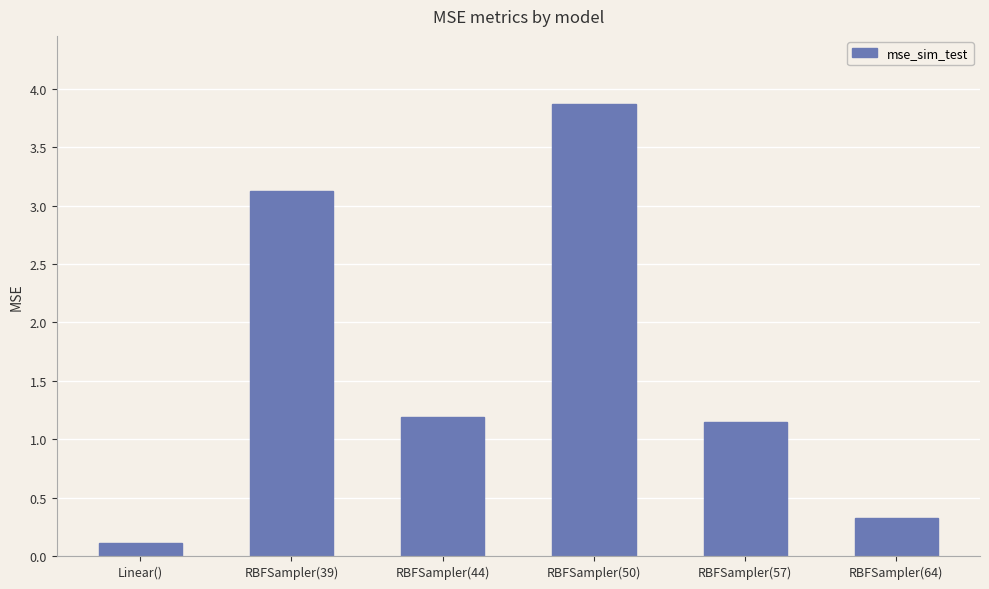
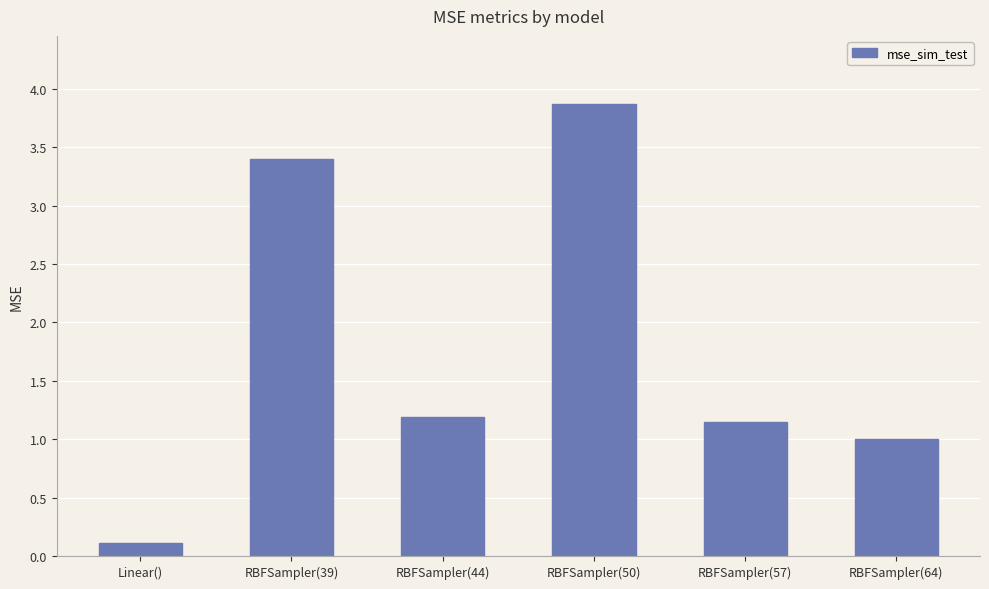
RBFSampler(39): 3.12 -> 3.40
RBFSampler(64): 0.32 -> 1.00
